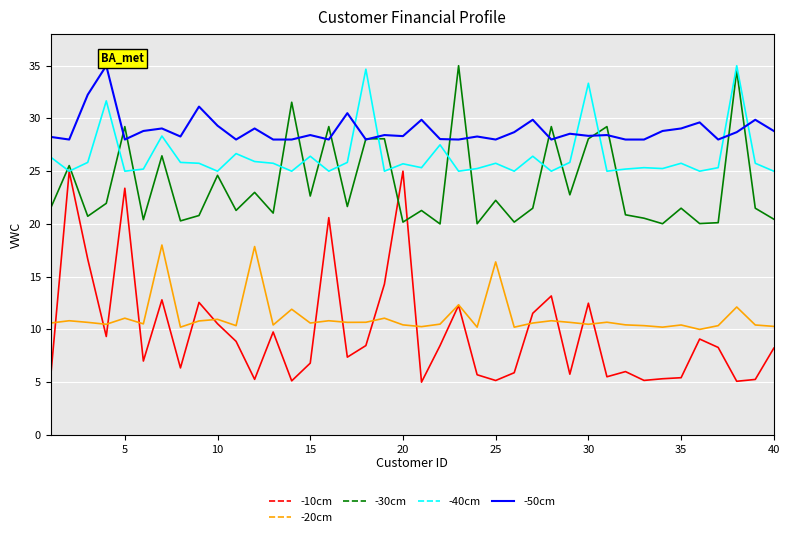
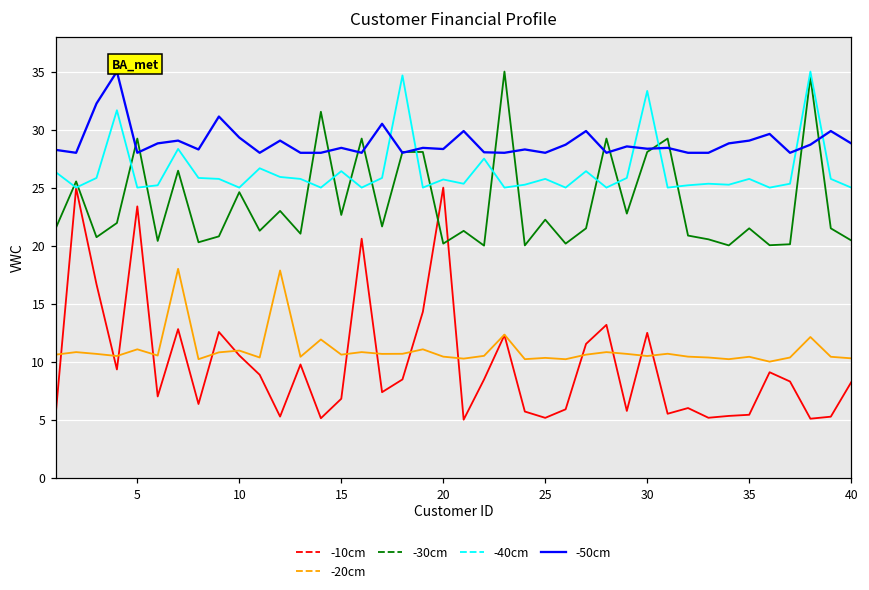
-20cm, 25: 16.4 -> 10.3
